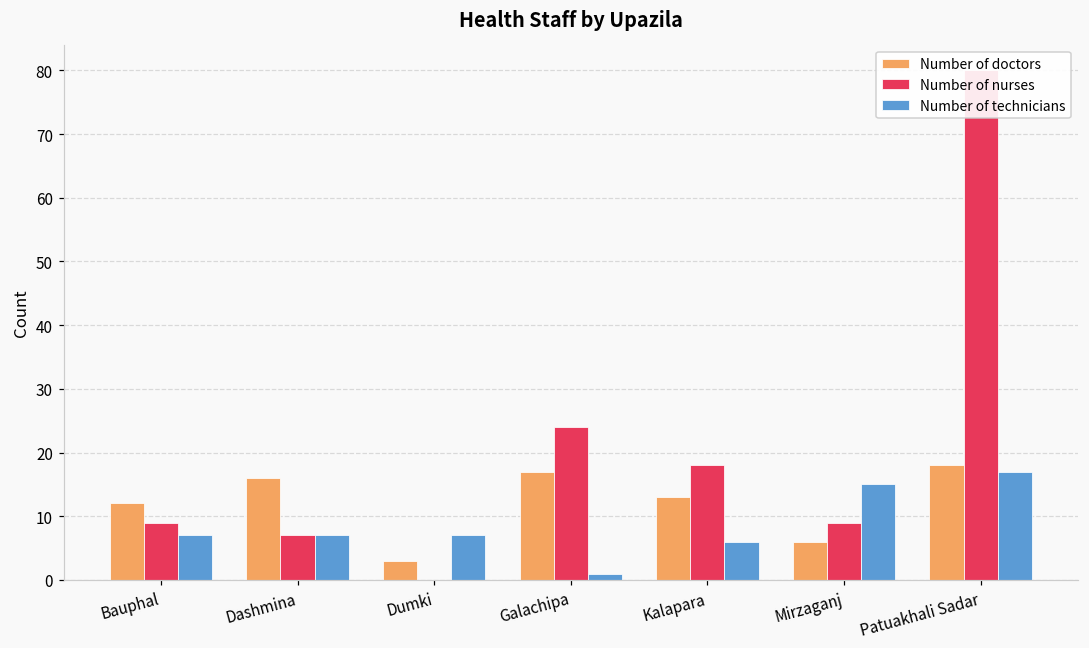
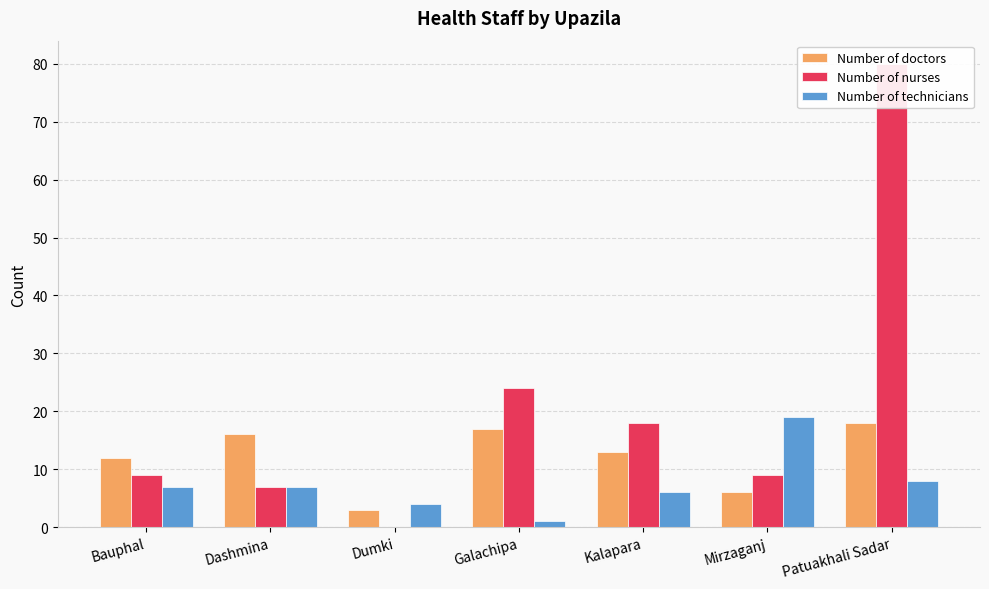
Number of technicians, Dumki: 7 -> 4
Number of technicians, Mirzaganj: 15 -> 19
Number of technicians, Patuakhali Sadar: 17 -> 8
